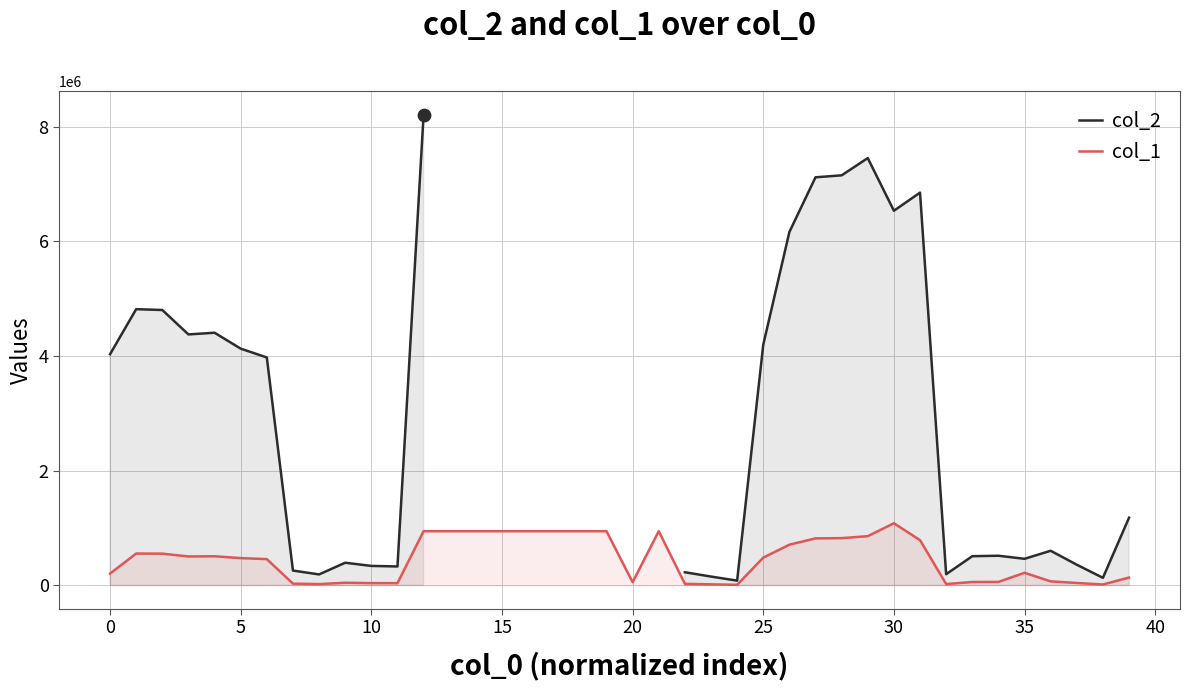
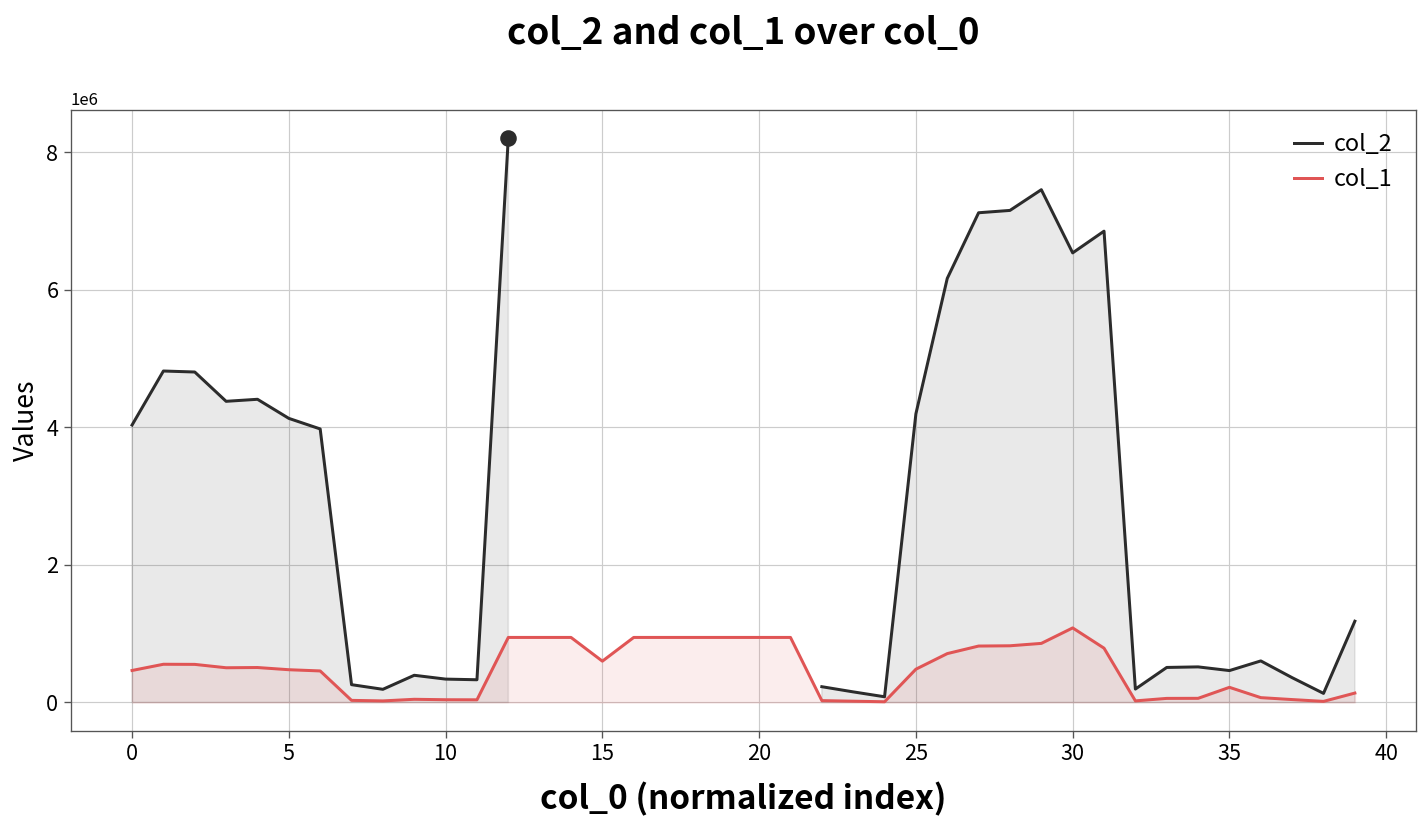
col_1, 0: 200000 -> 500000
col_1, 15: 900000 -> 600000
col_1, 20: 100000 -> 900000
